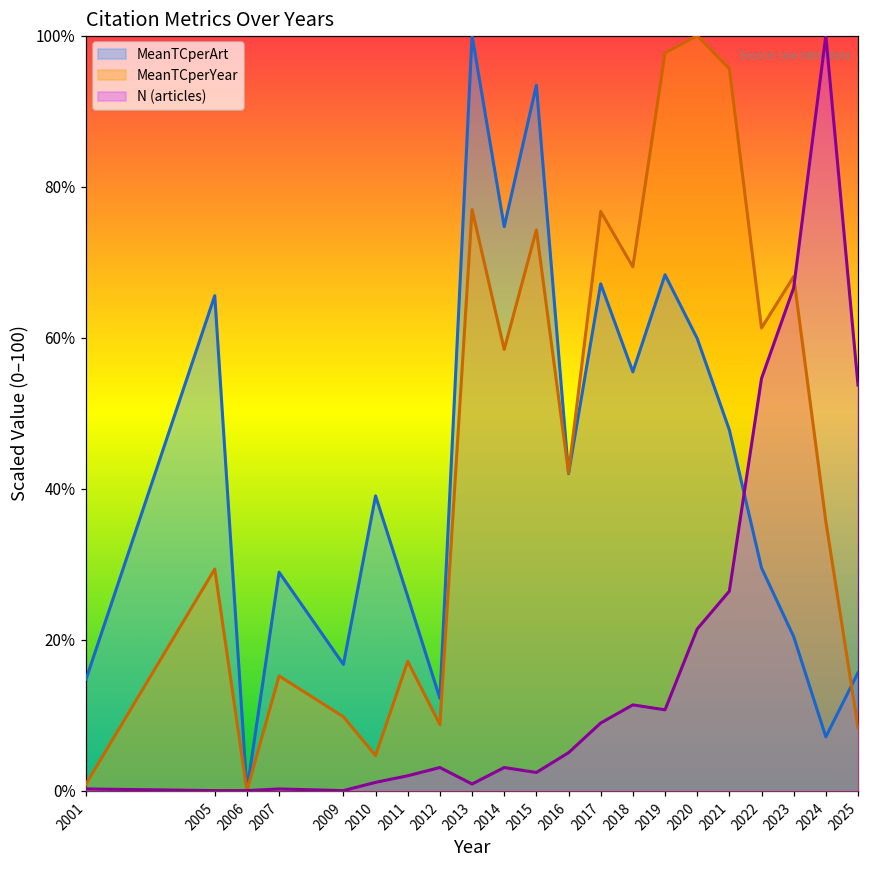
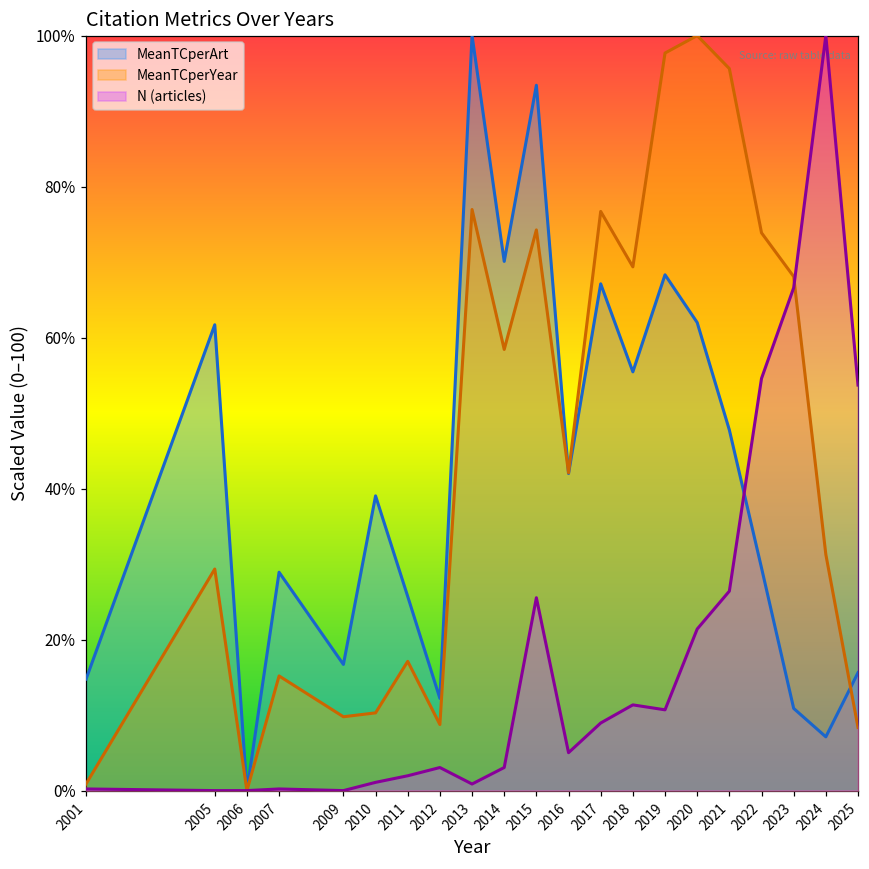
MeanTCperArt, 2005: 66% -> 62%
MeanTCperYear, 2010: 5% -> 10%
MeanTCperArt, 2014: 75% -> 70%
N (articles), 2015: 2% -> 26%
MeanTCperArt, 2020: 60% -> 62%
MeanTCperYear, 2022: 61% -> 74%
MeanTCperArt, 2023: 20% -> 11%
MeanTCperYear, 2024: 36% -> 31%
